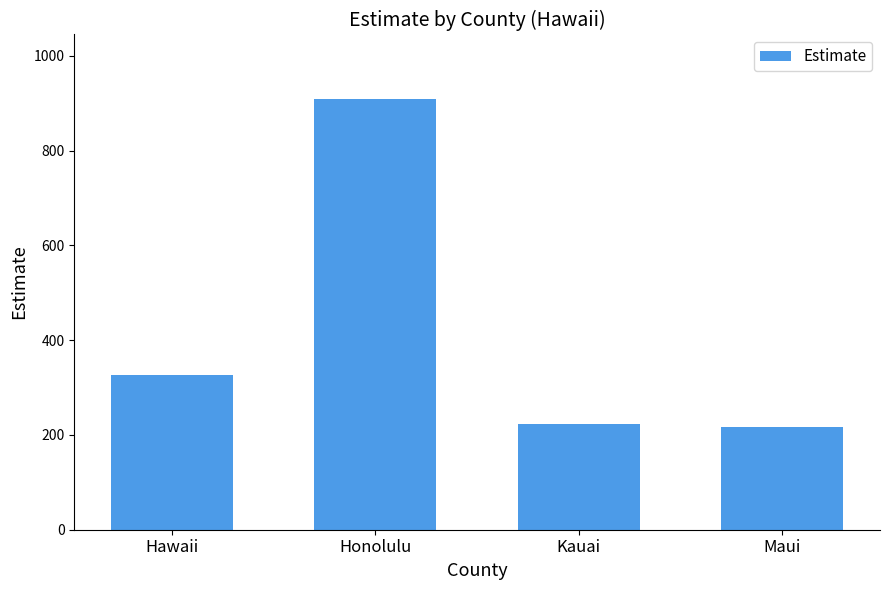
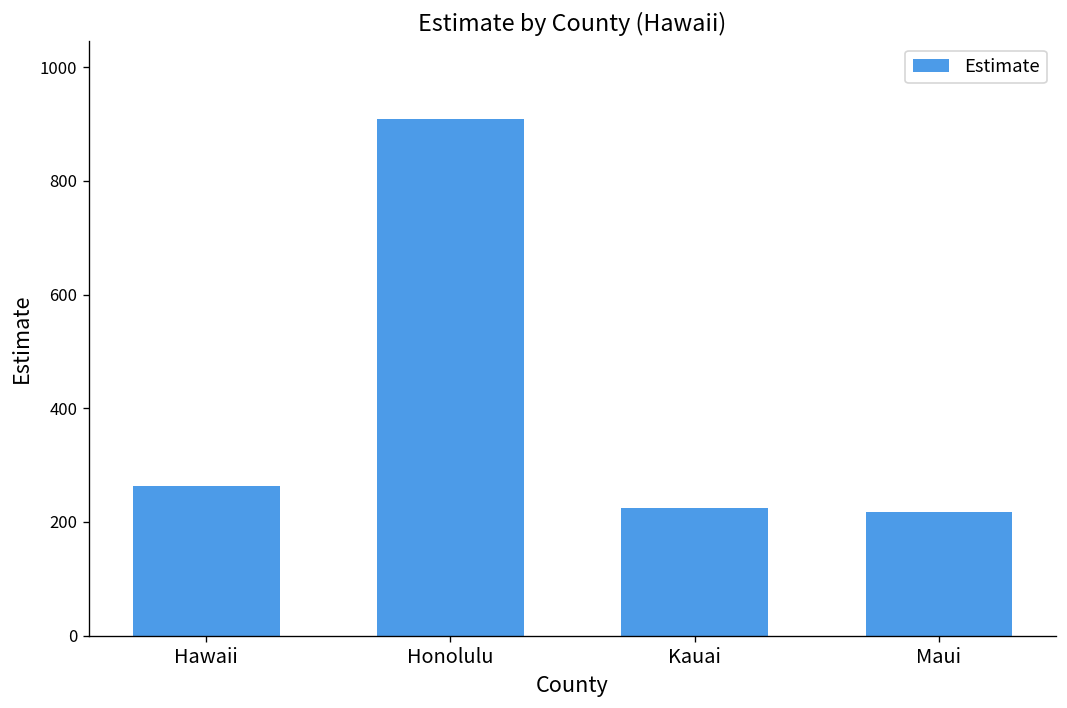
Hawaii: 330 -> 260
